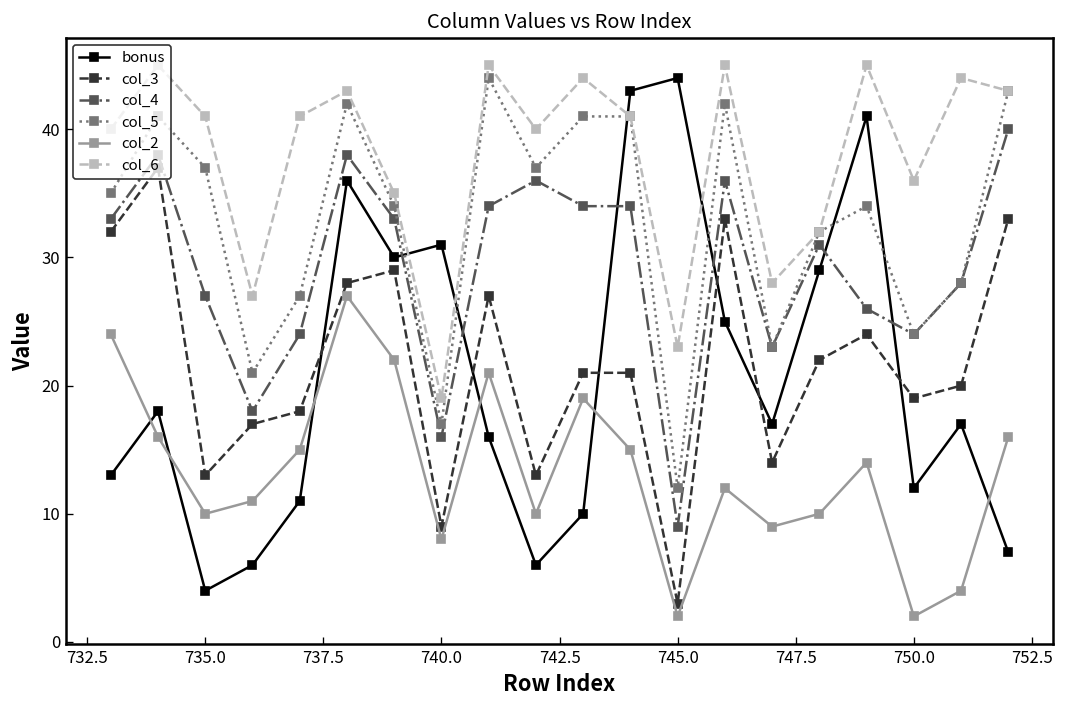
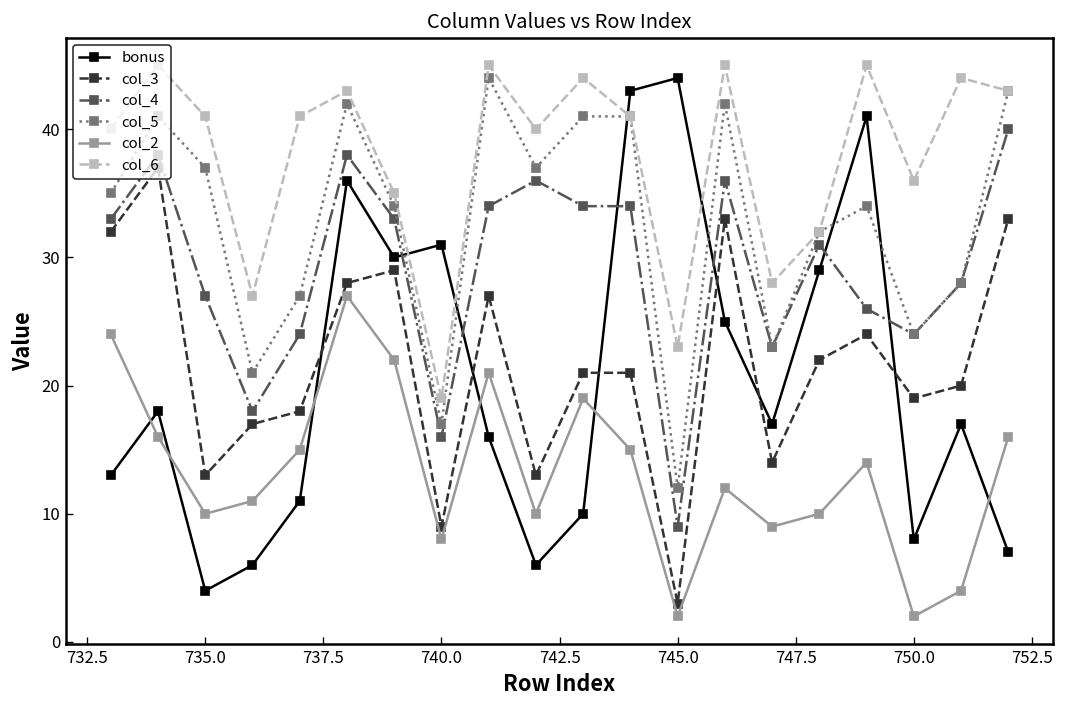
bonus, 750.0: 12 -> 8
